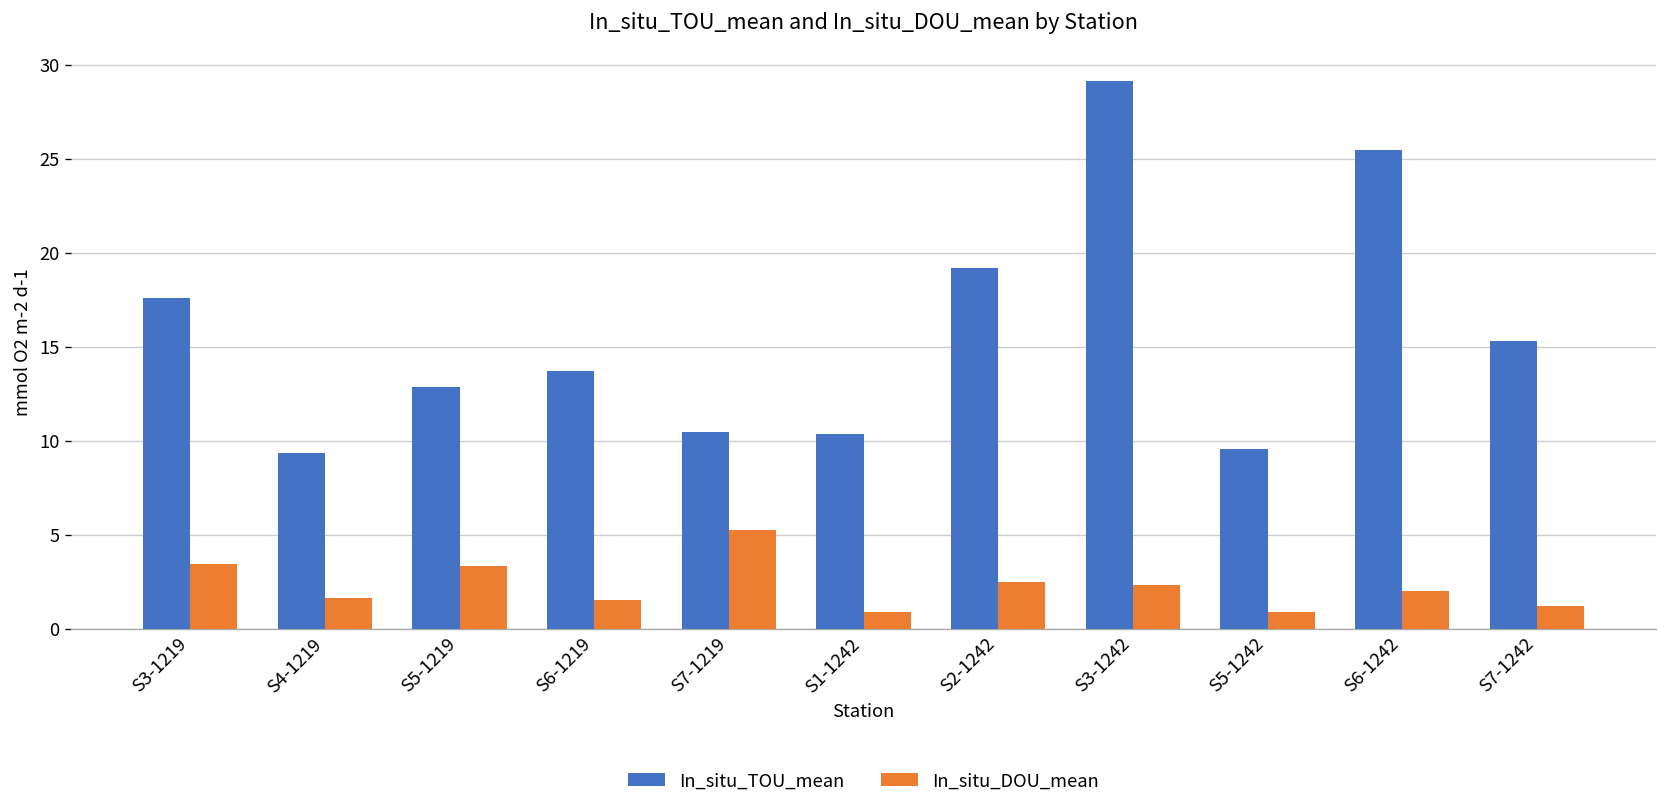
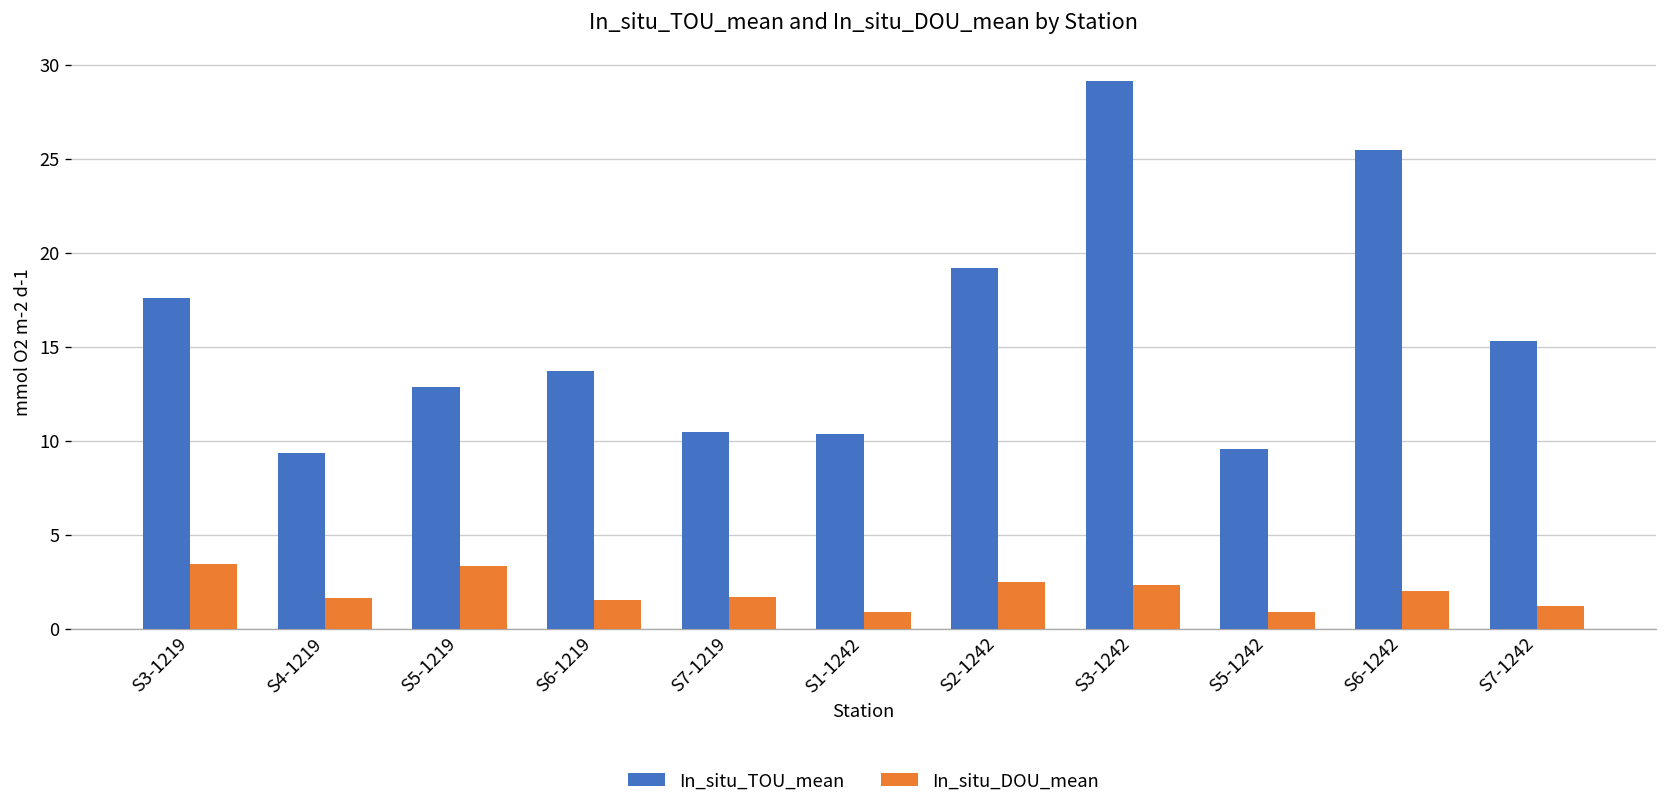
In_situ_DOU_mean, S7-1219: 5.3 -> 1.7
